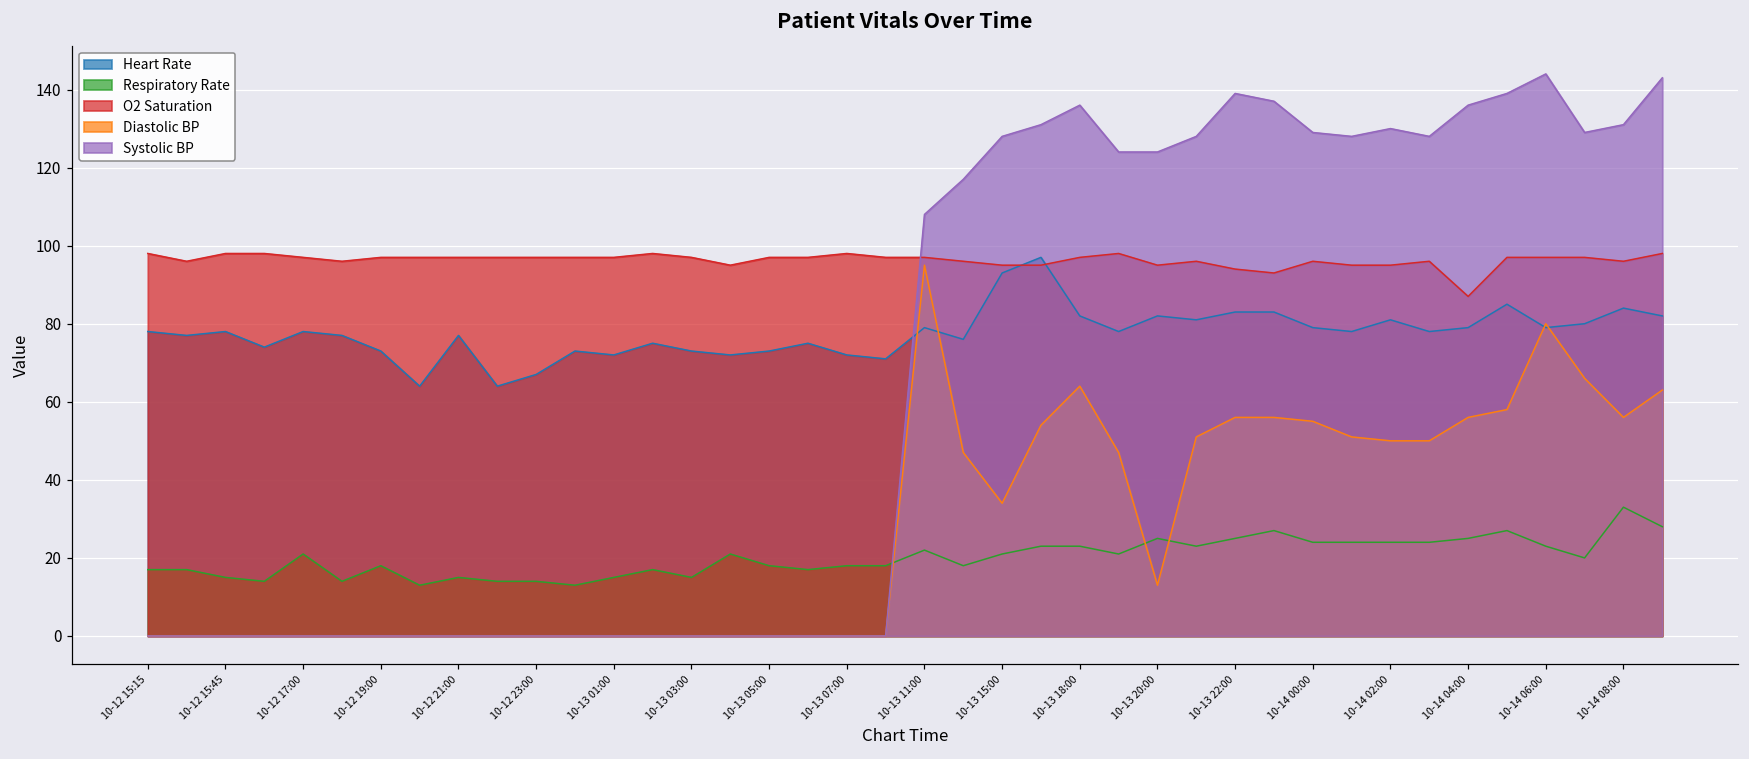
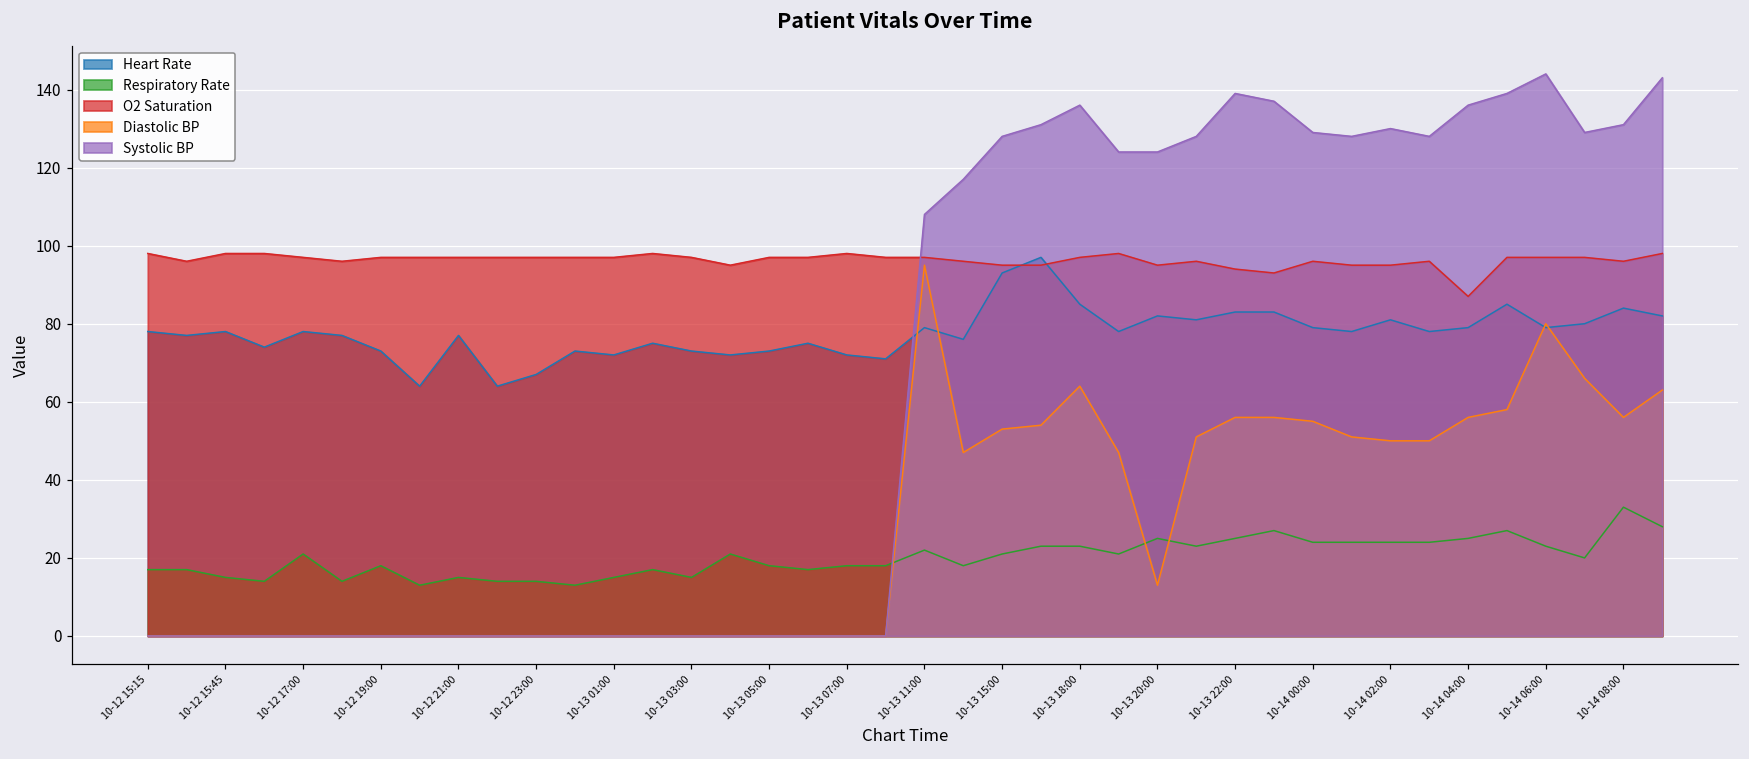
Diastolic BP, 10-13 15:00: 34 -> 53
Heart Rate, 10-13 18:00: 82 -> 85
